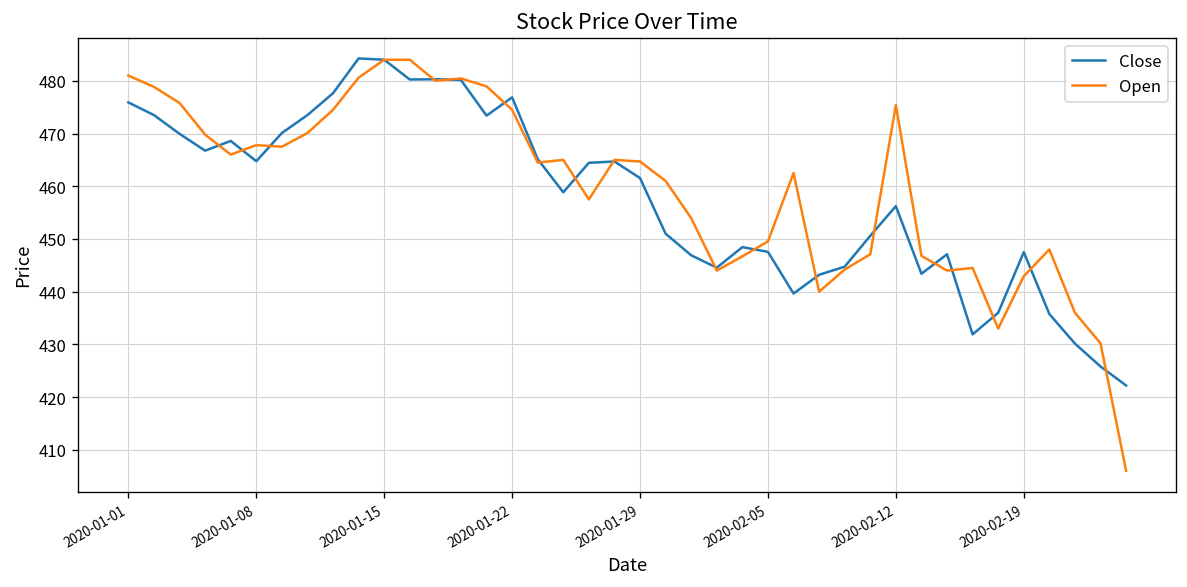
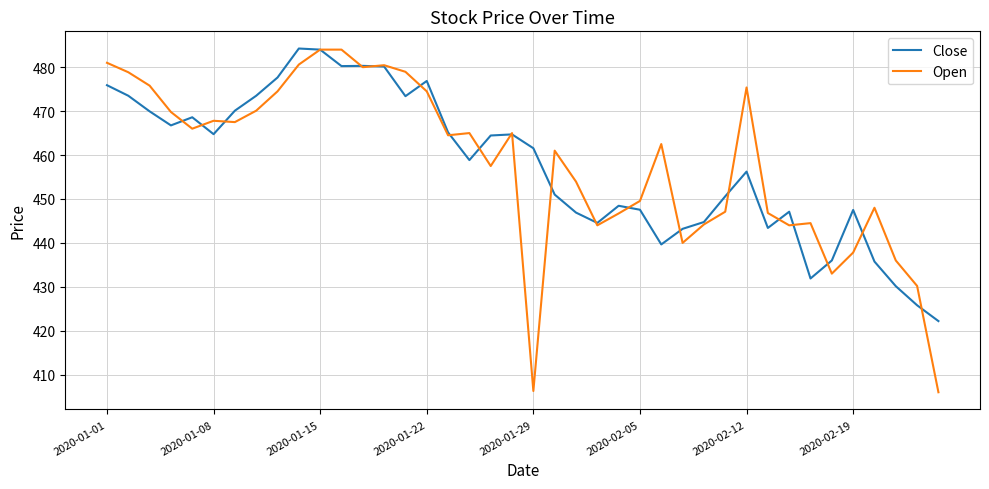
Open, 2020-01-29: 465 -> 406
Open, 2020-02-19: 443 -> 438
